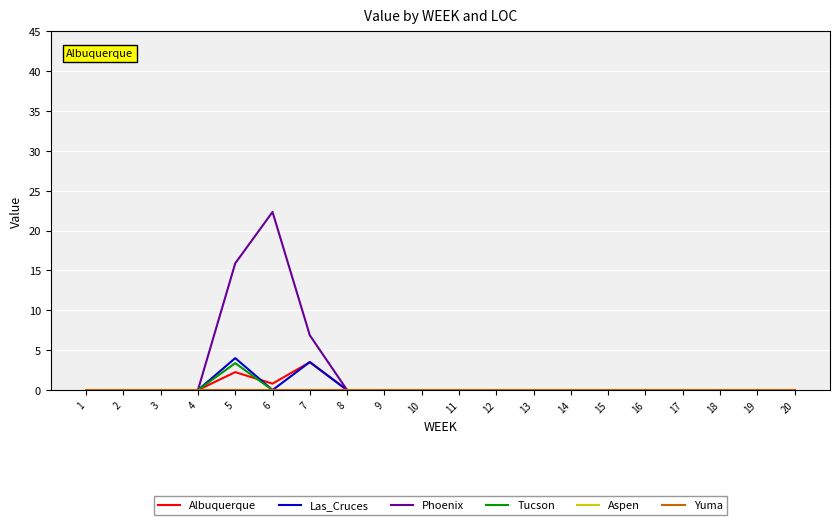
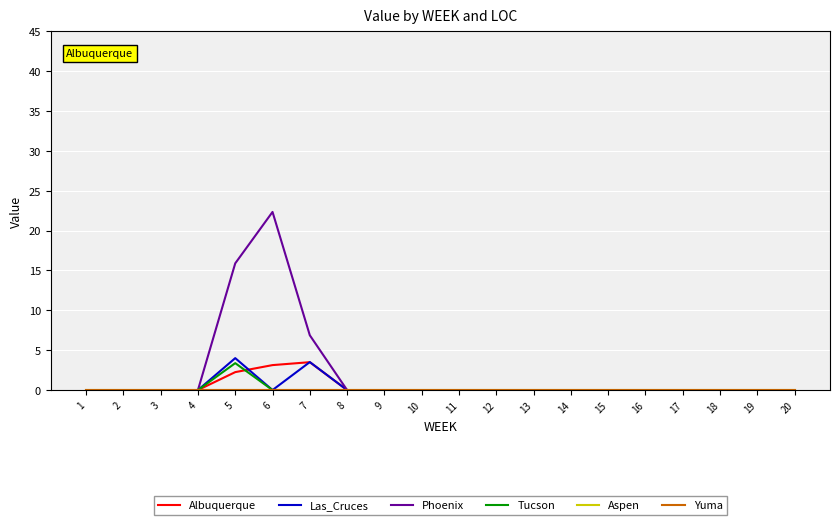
Albuquerque, 6: 1 -> 3
